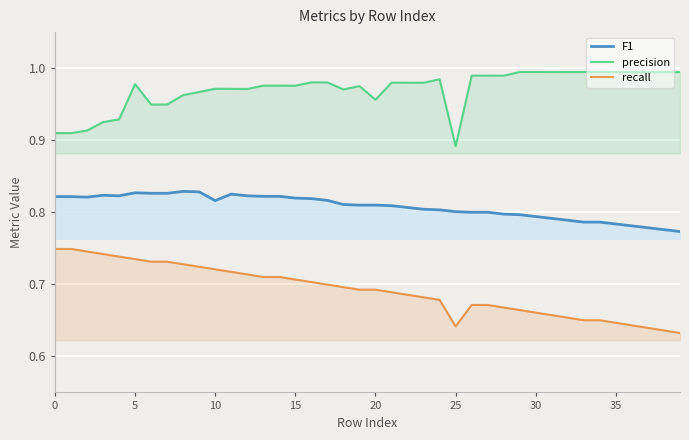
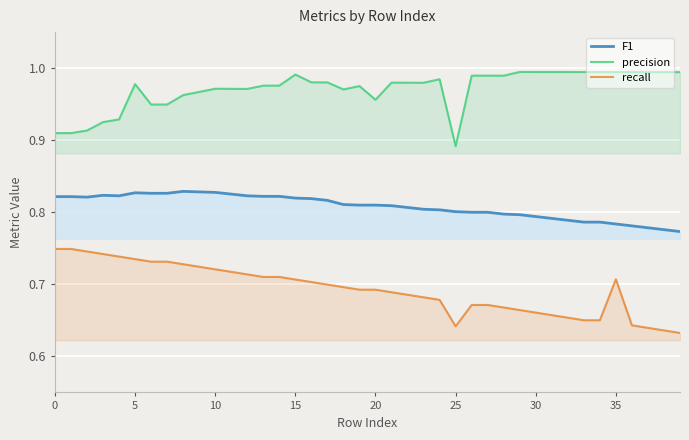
F1, 10: 0.82 -> 0.83
precision, 15: 0.98 -> 0.99
recall, 35: 0.65 -> 0.71
